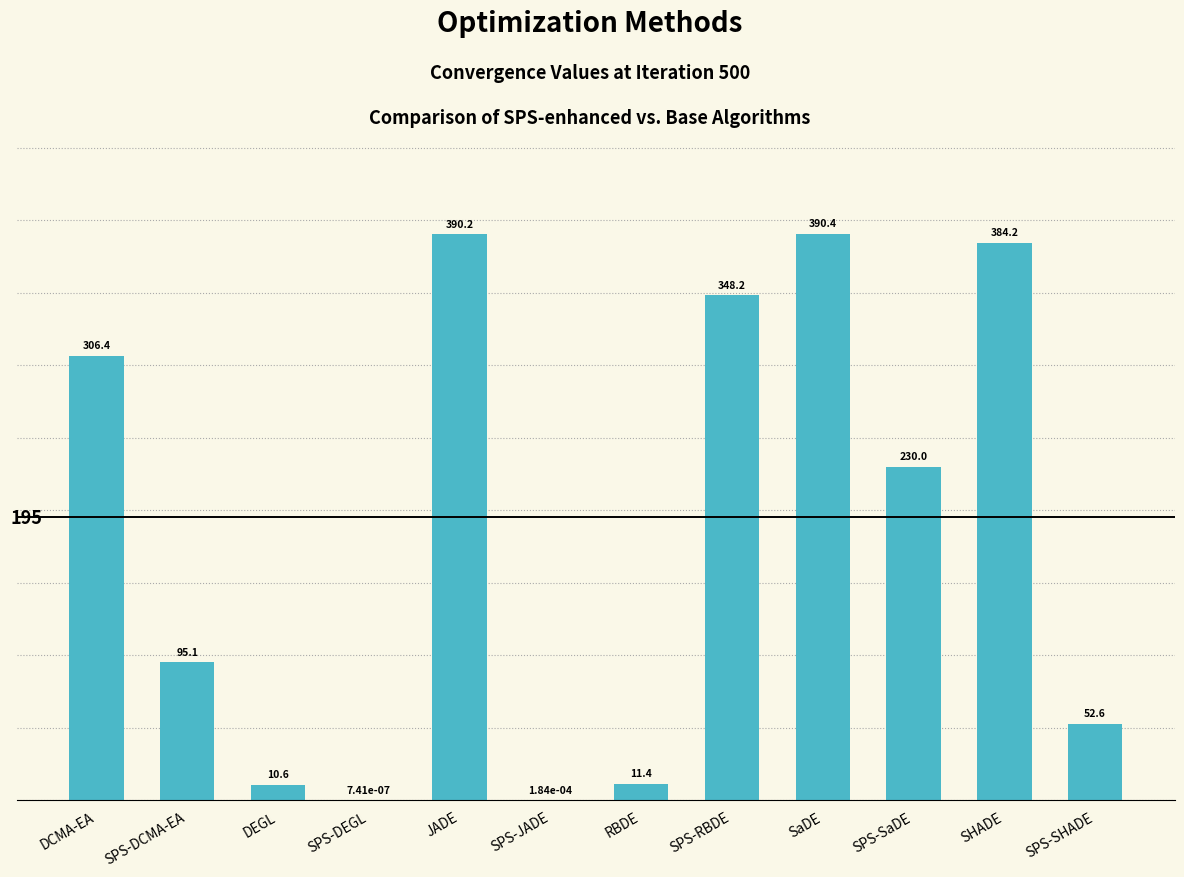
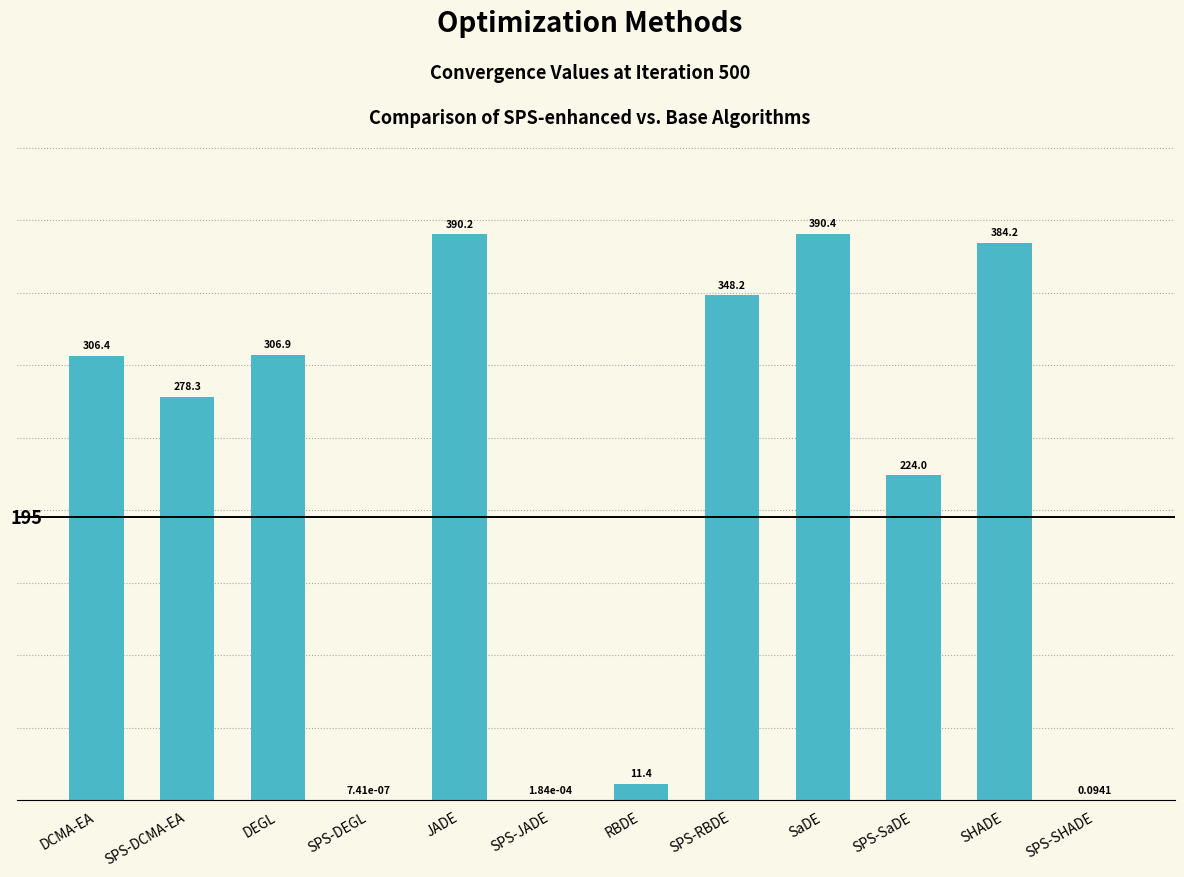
SPS-DCMA-EA: 95.1 -> 278.3
DEGL: 10.6 -> 306.9
SPS-SaDE: 230.0 -> 224.0
SPS-SHADE: 52.6 -> 0.0941
